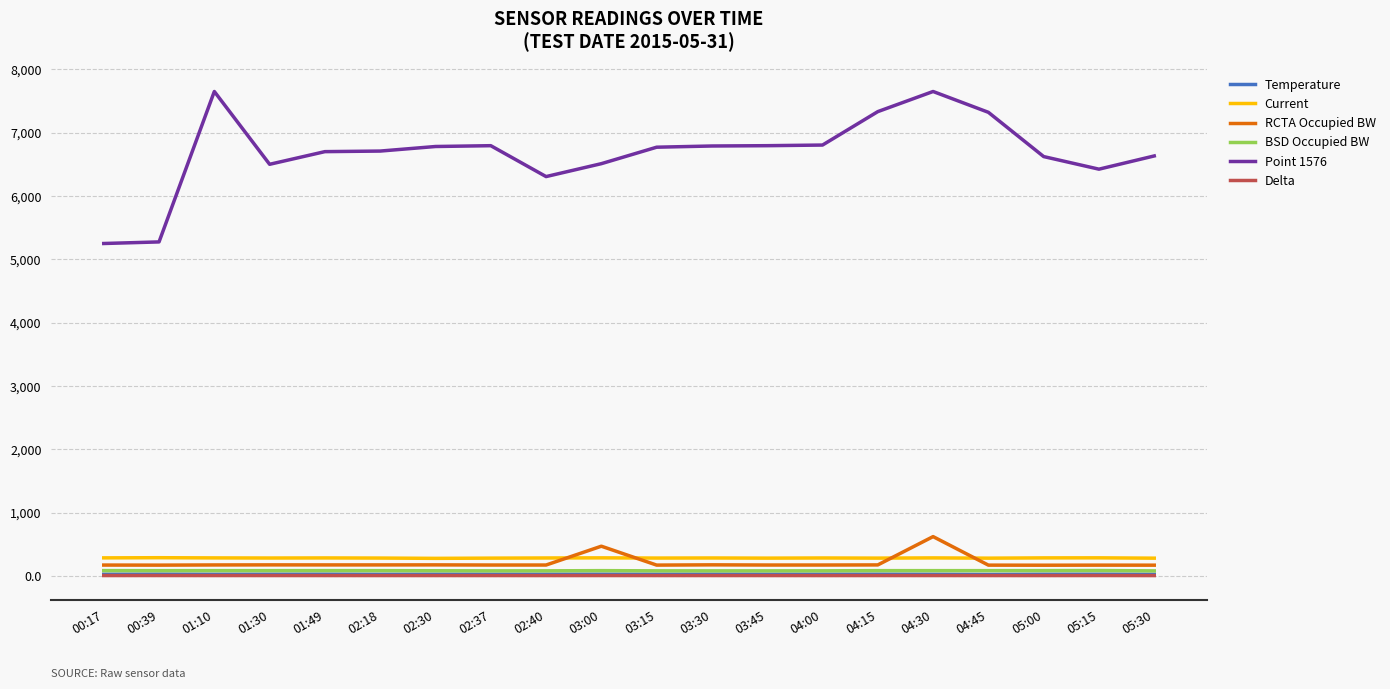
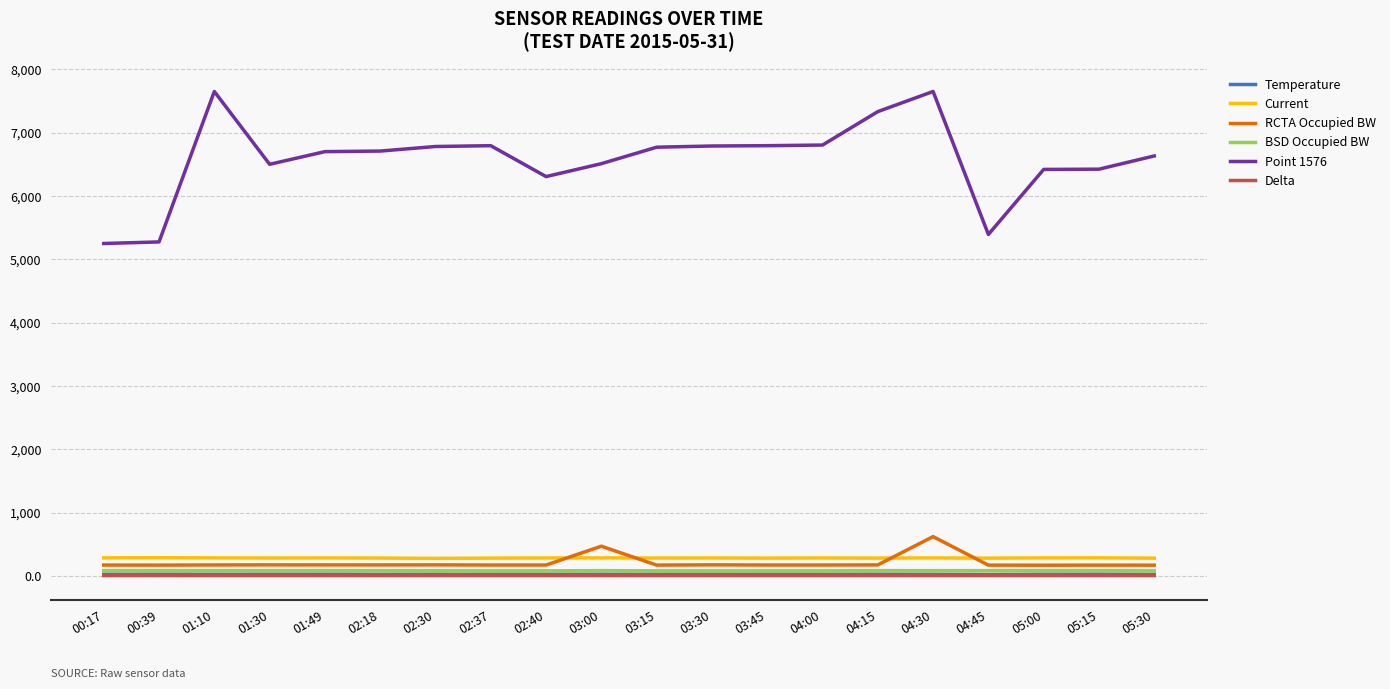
Point 1576, 04:45: 7,300 -> 5,400
Point 1576, 05:00: 6,600 -> 6,400
